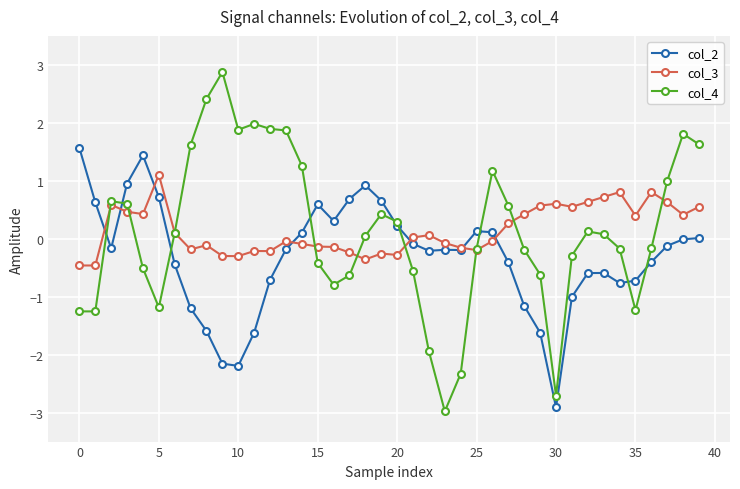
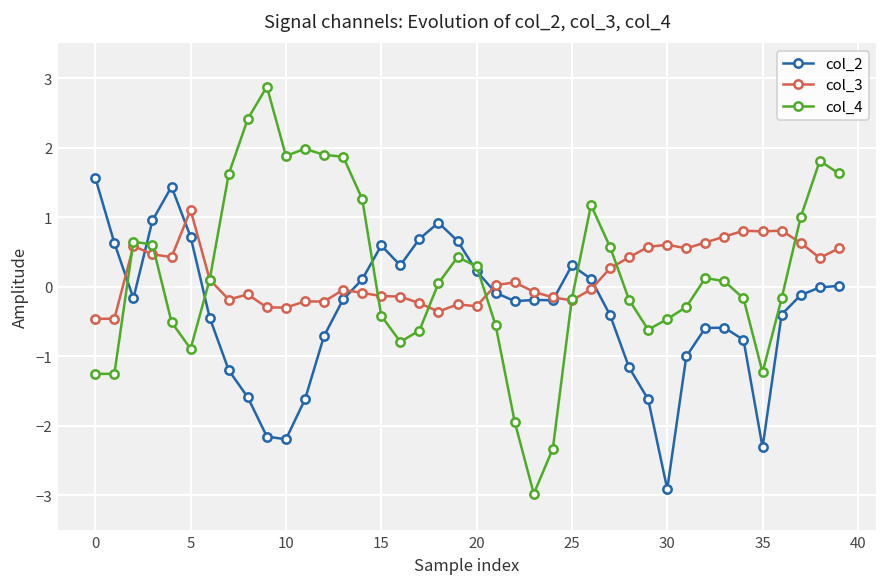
col_4, 5: -1.2 -> -0.9
col_2, 25: 0.1 -> 0.3
col_4, 30: -2.7 -> -0.5
col_2, 35: -0.7 -> -2.3
col_3, 35: 0.4 -> 0.8
